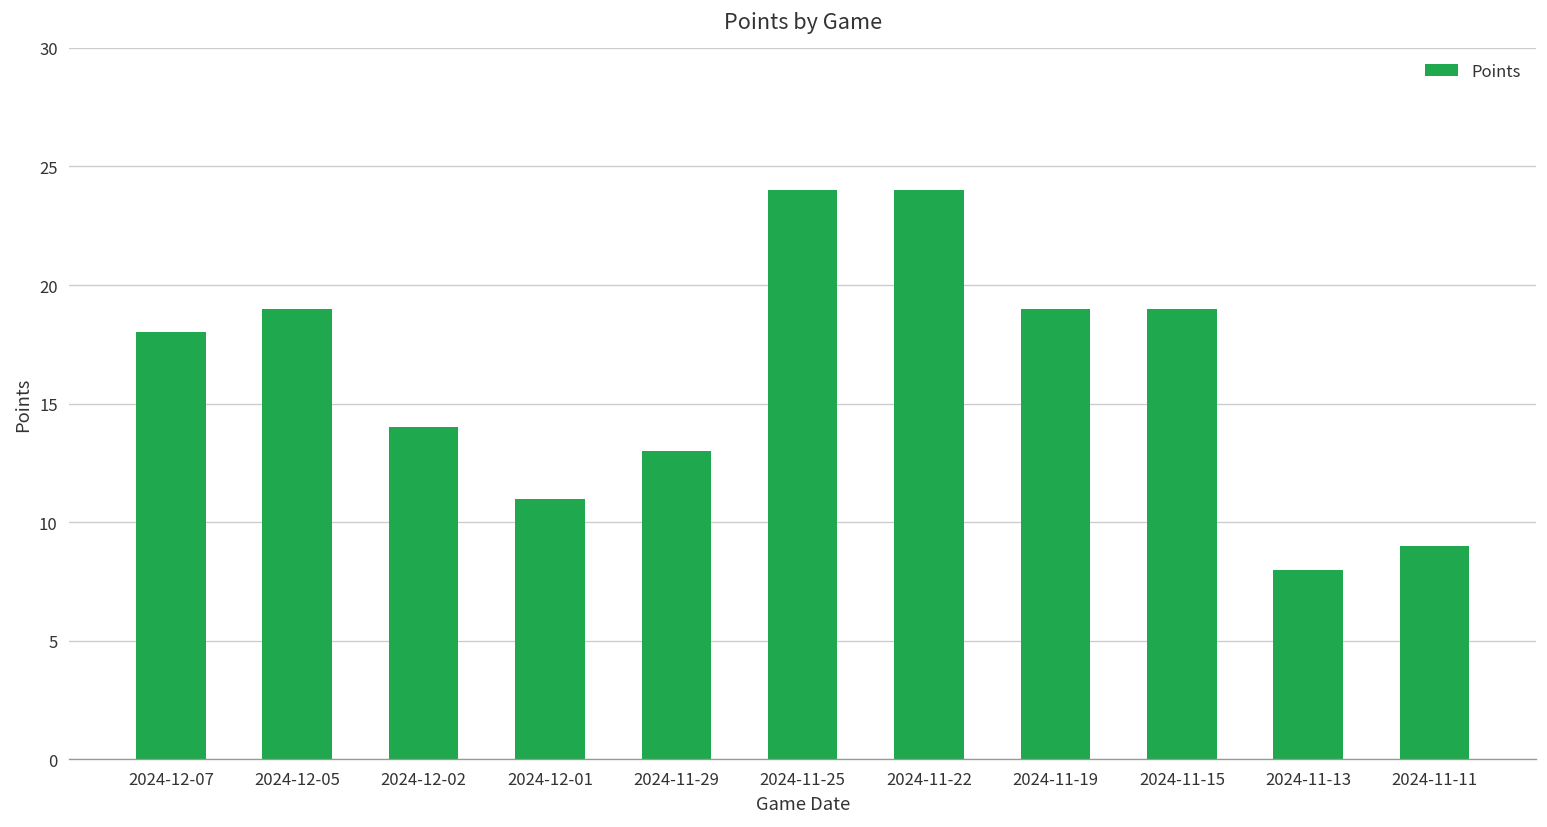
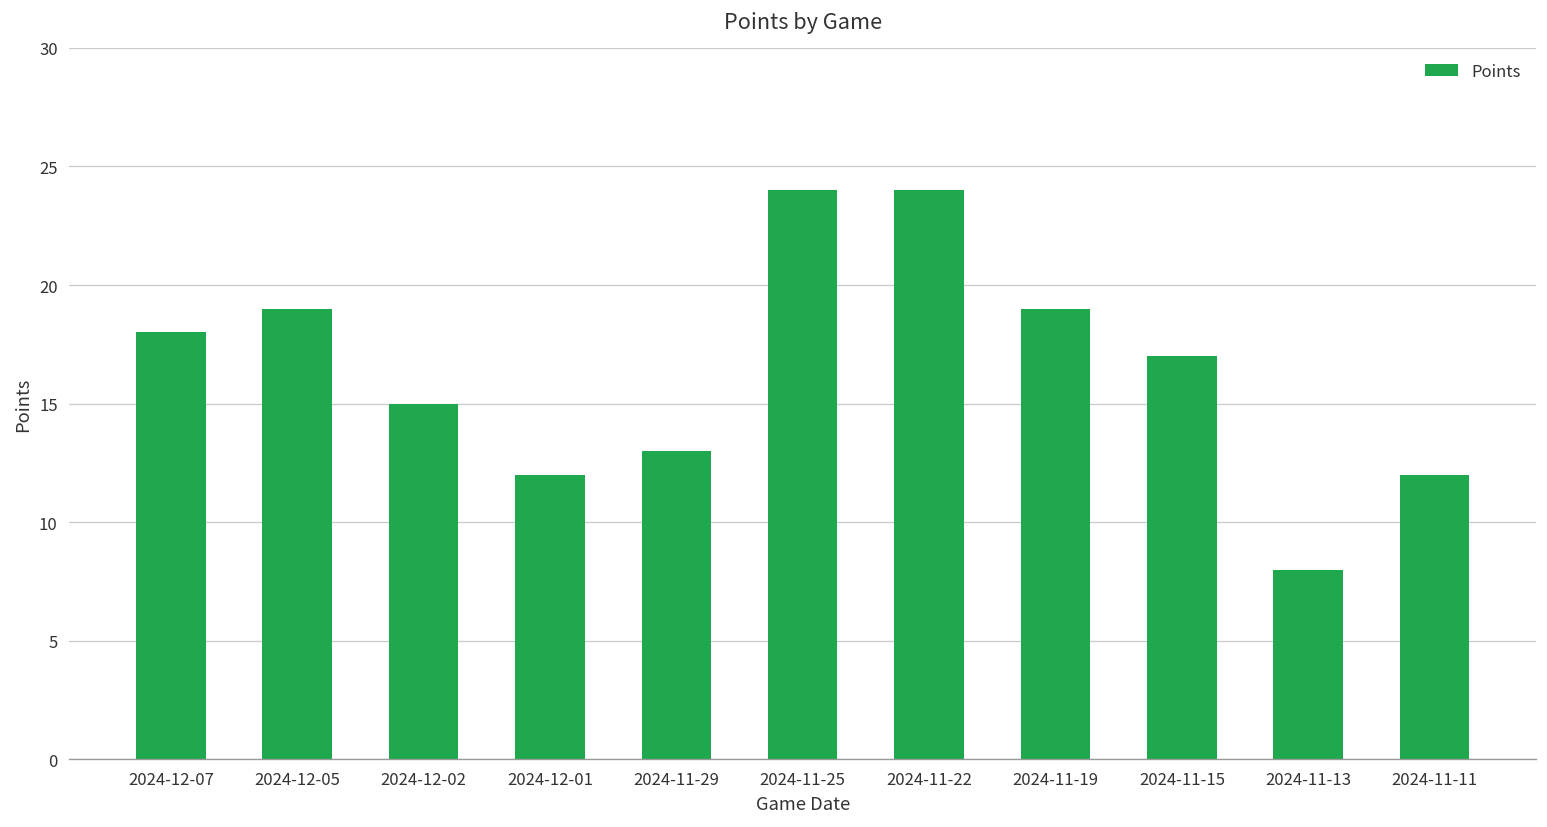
2024-12-02: 14 -> 15
2024-12-01: 11 -> 12
2024-11-15: 19 -> 17
2024-11-11: 9 -> 12
